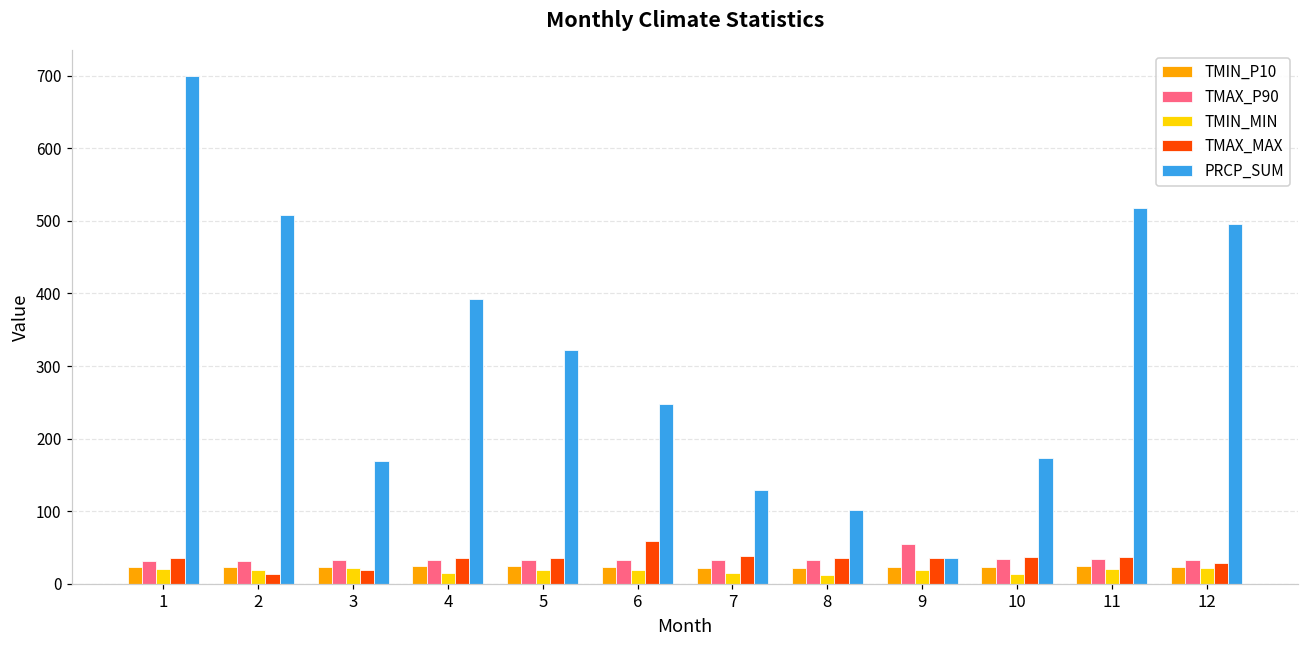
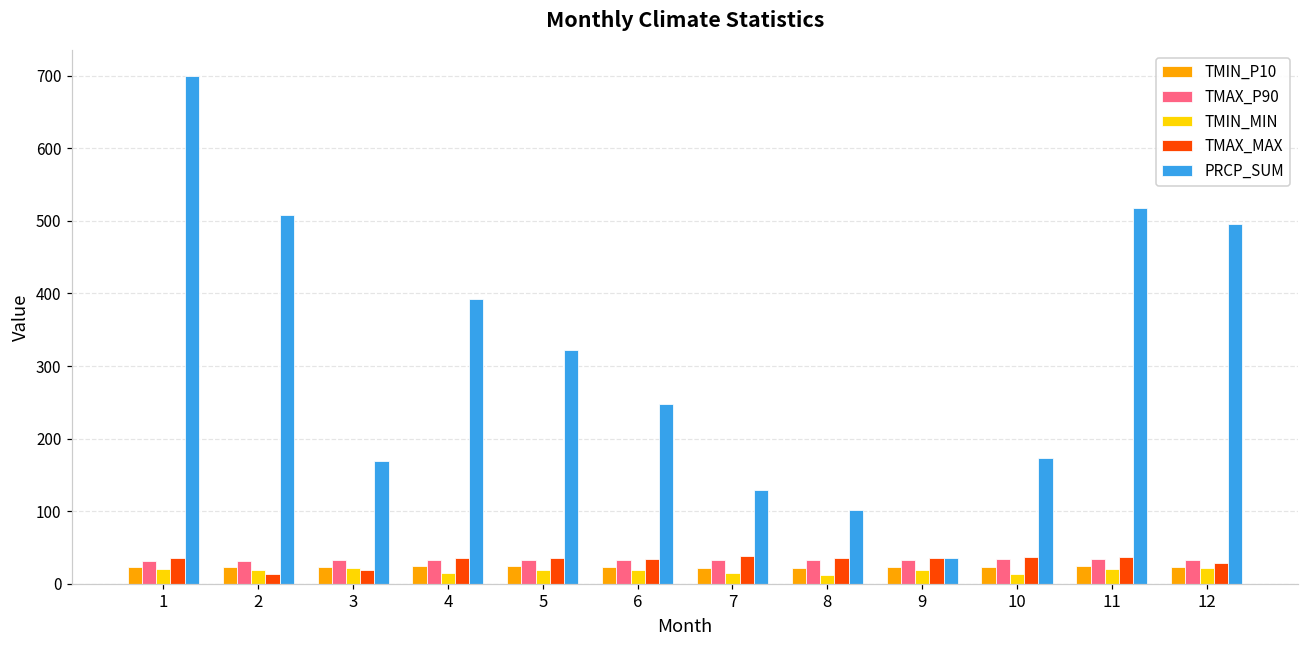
TMAX_MAX, 6: 60 -> 30
TMAX_P90, 9: 50 -> 30
